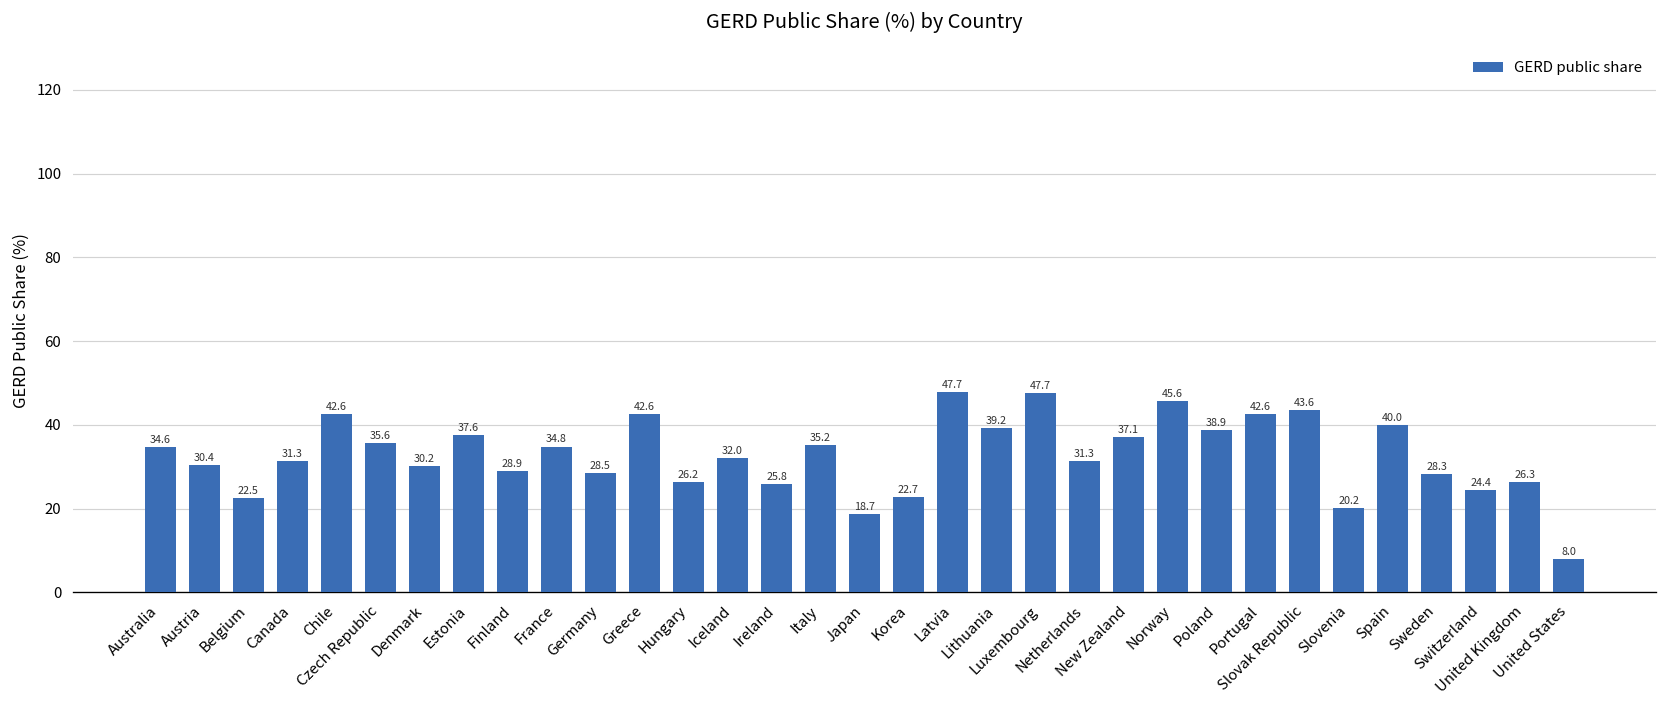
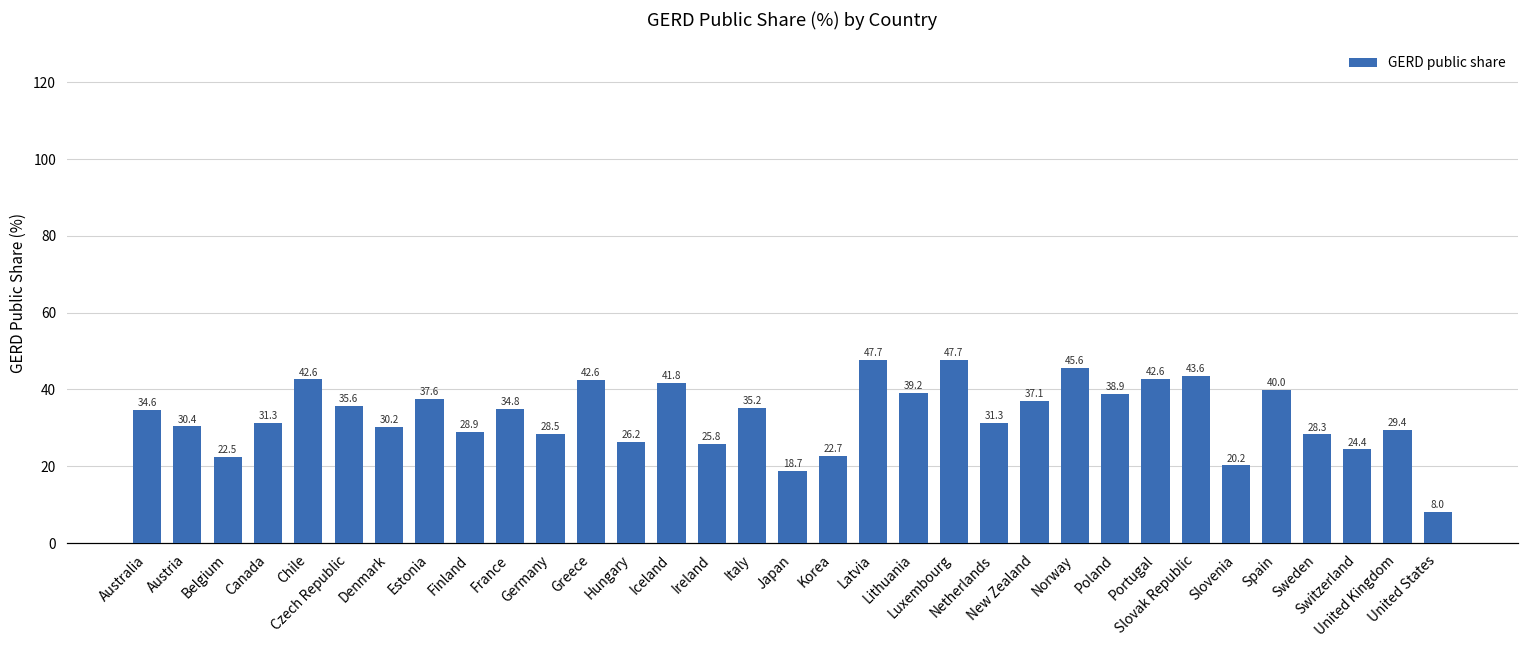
Iceland: 32.0 -> 41.8
United Kingdom: 26.3 -> 29.4
